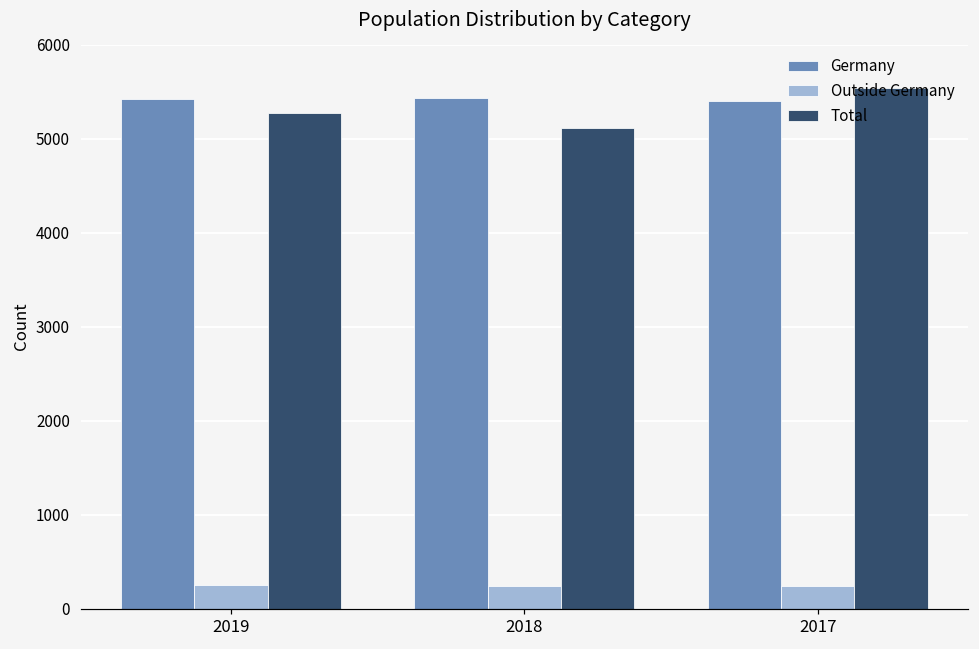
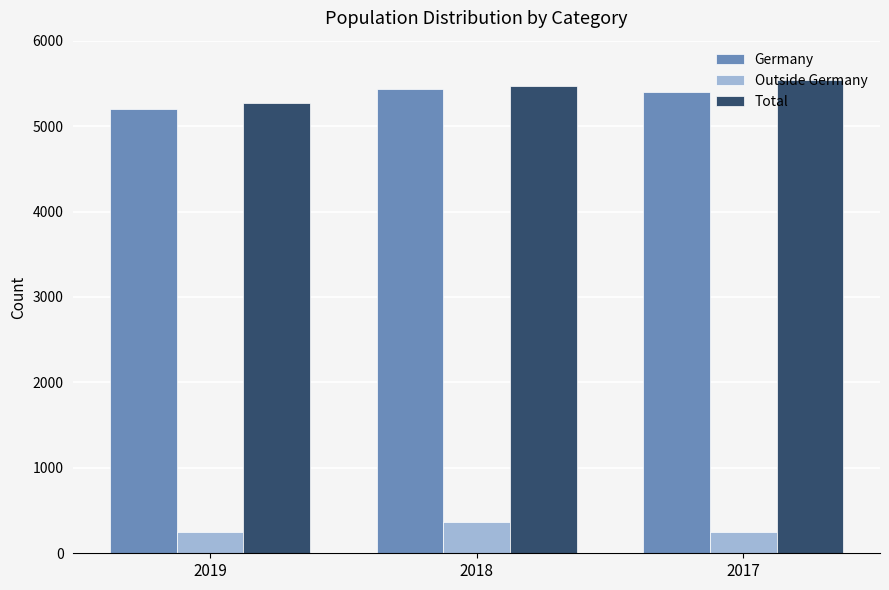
Germany, 2019: 5400 -> 5200
Outside Germany, 2018: 200 -> 400
Total, 2018: 5100 -> 5500
